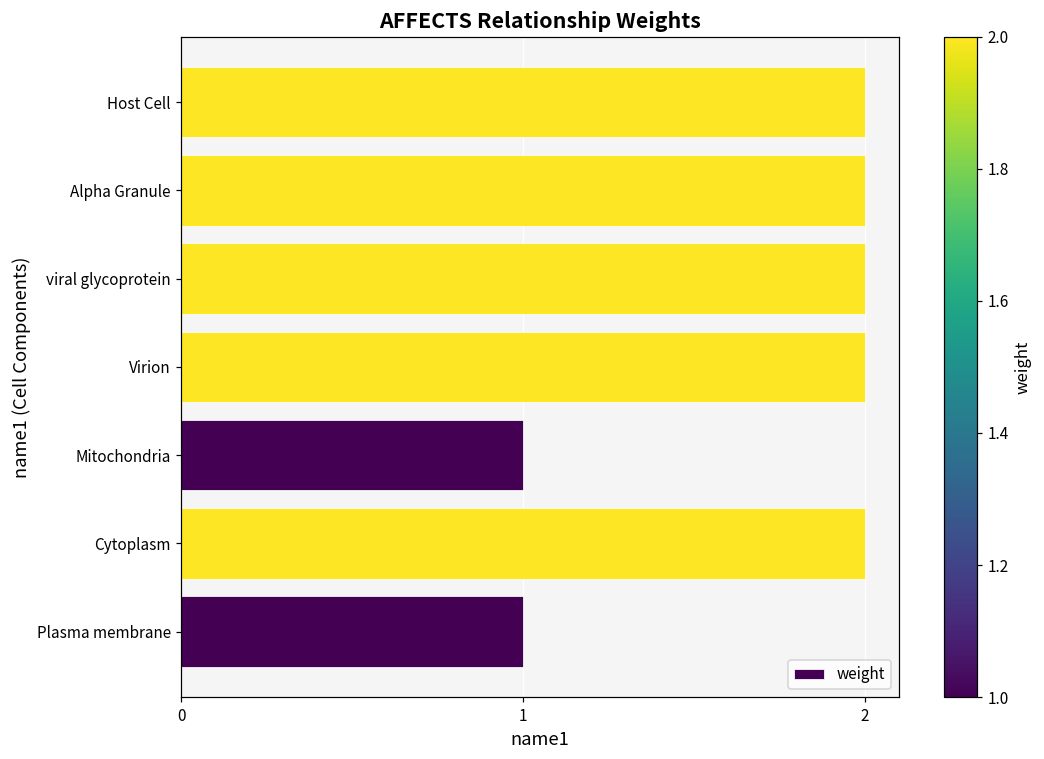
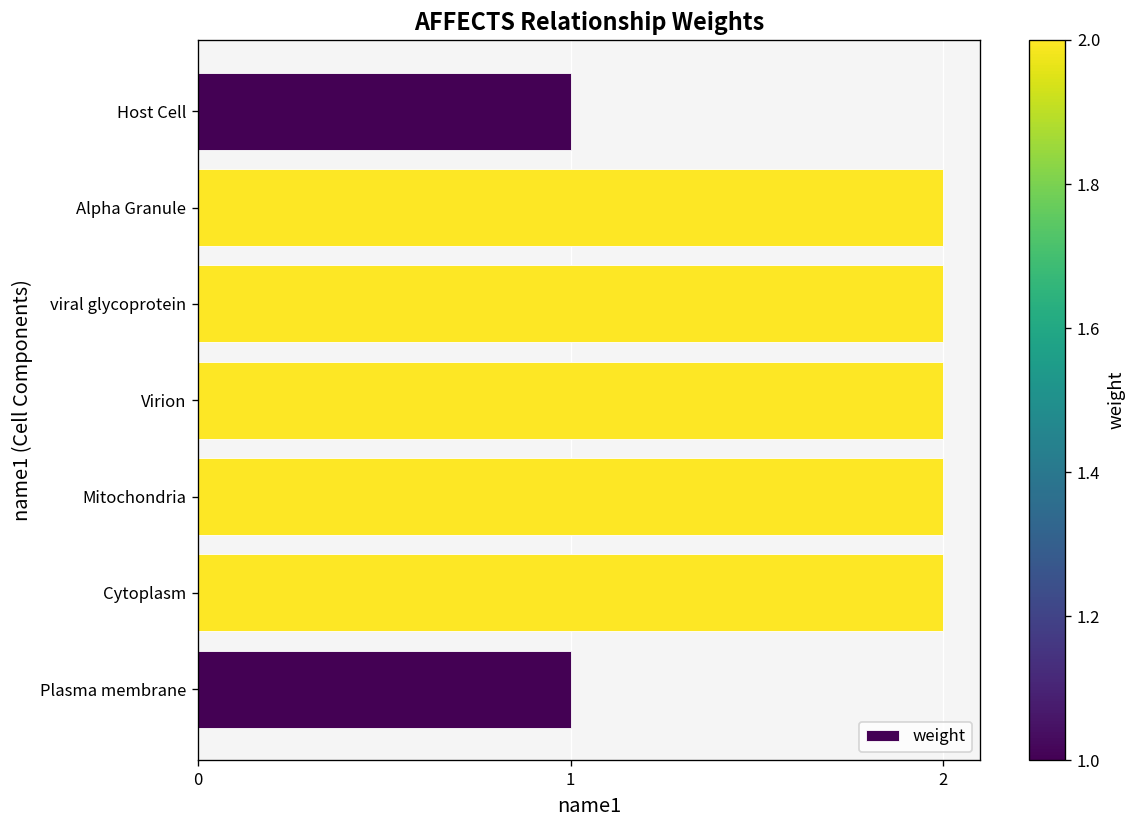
Host Cell: 2 -> 1
Mitochondria: 1 -> 2
